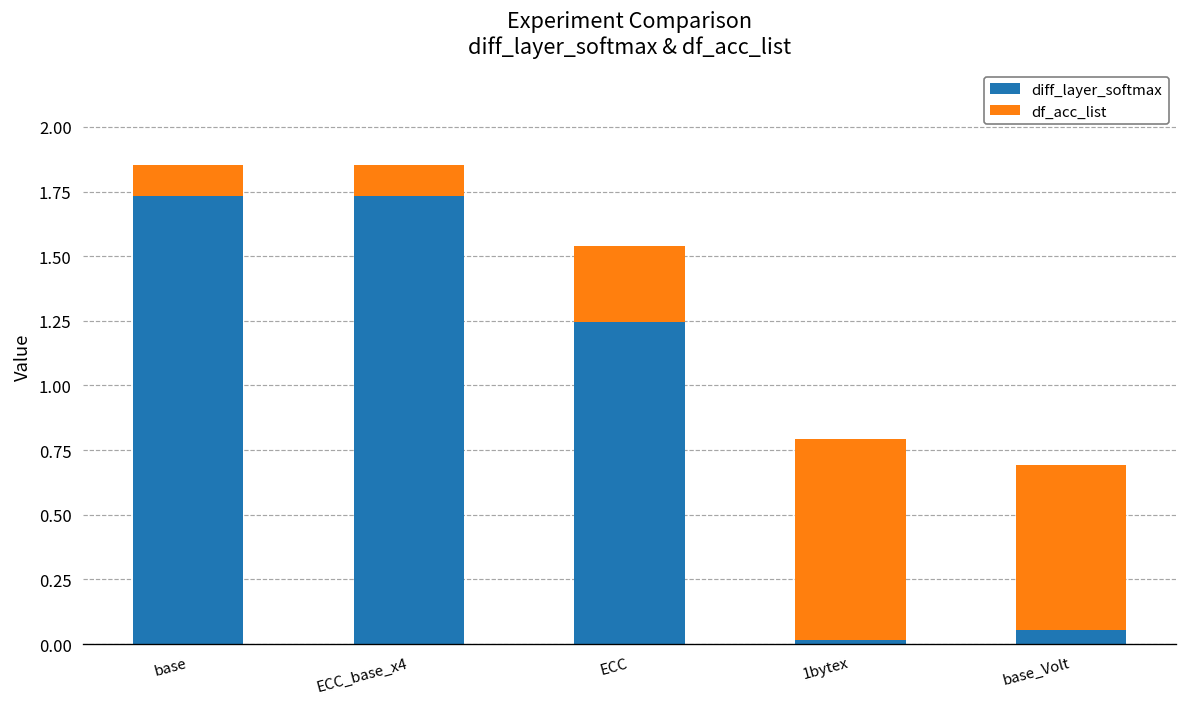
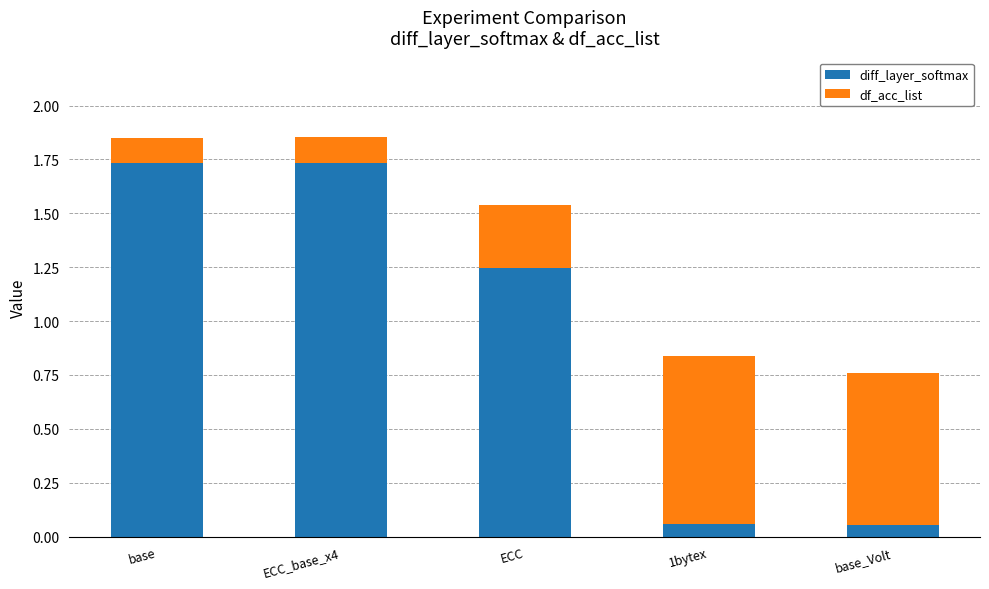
diff_layer_softmax, 1bytex: 0.01 -> 0.06
df_acc_list, base_Volt: 0.64 -> 0.71
